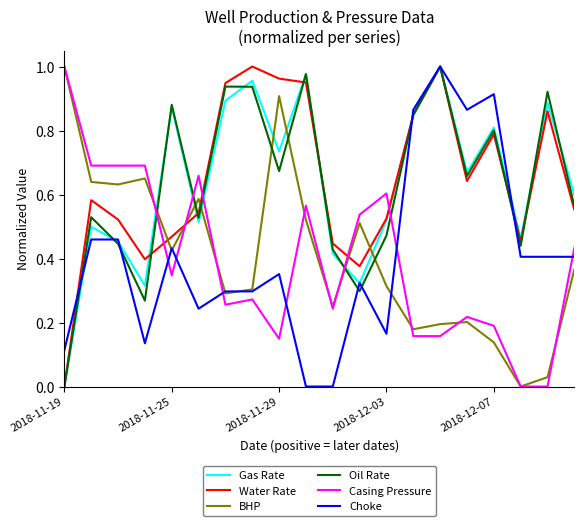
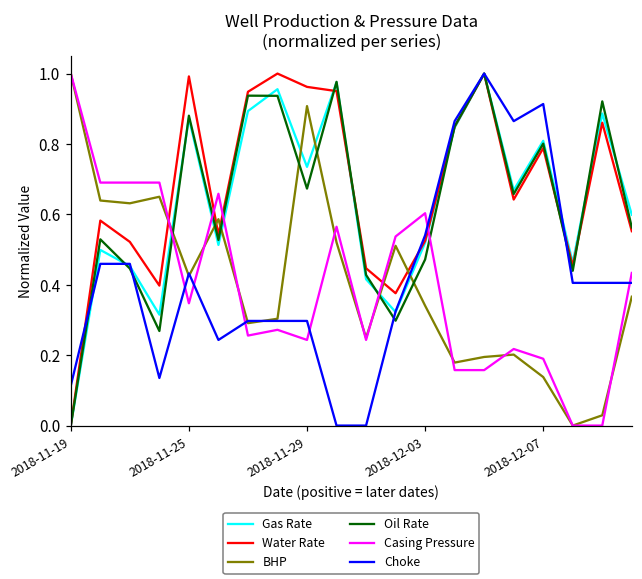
Water Rate, 2018-11-25: 0.47 -> 0.99
Casing Pressure, 2018-11-29: 0.15 -> 0.24
Choke, 2018-11-29: 0.35 -> 0.30
BHP, 2018-12-03: 0.31 -> 0.34
Choke, 2018-12-03: 0.16 -> 0.54
